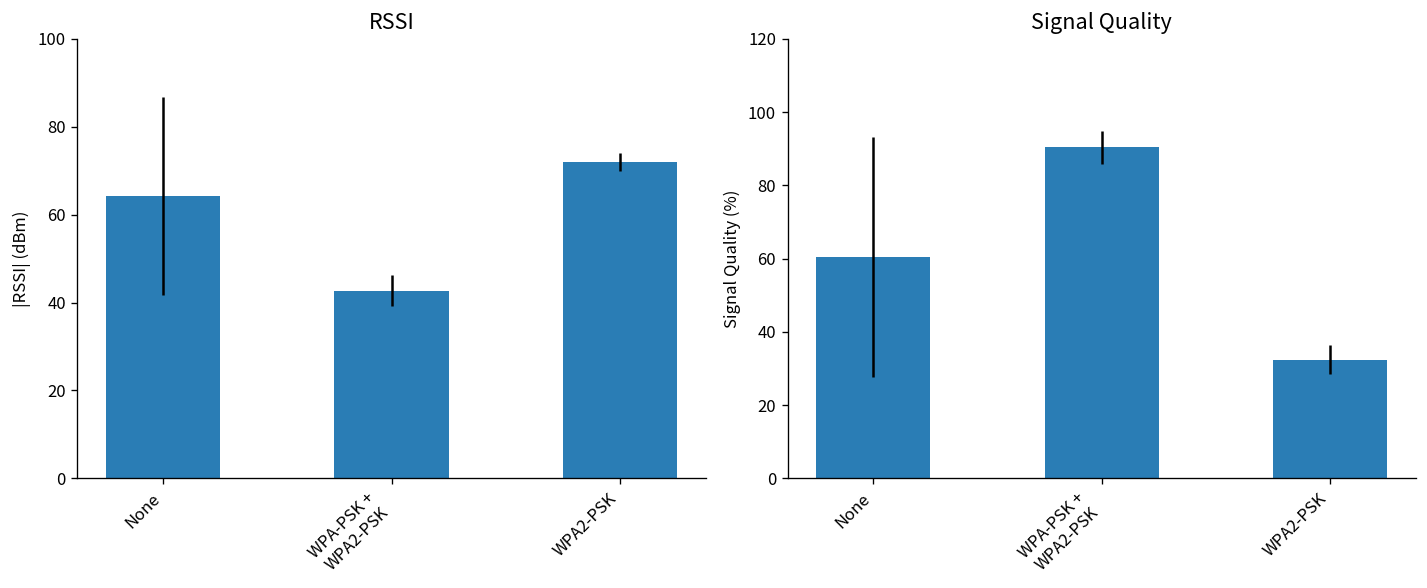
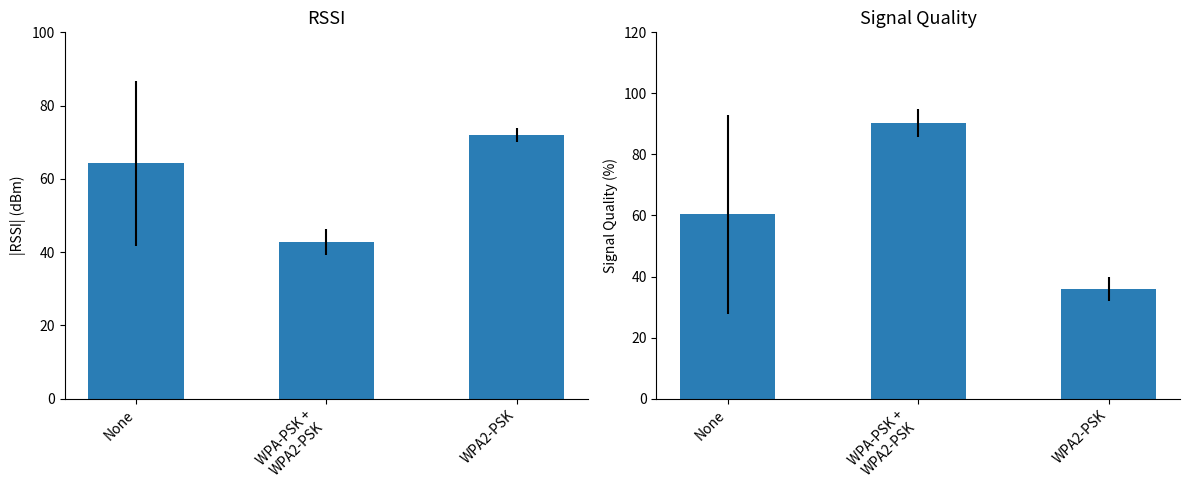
Signal Quality, WPA2-PSK: 32 -> 36
